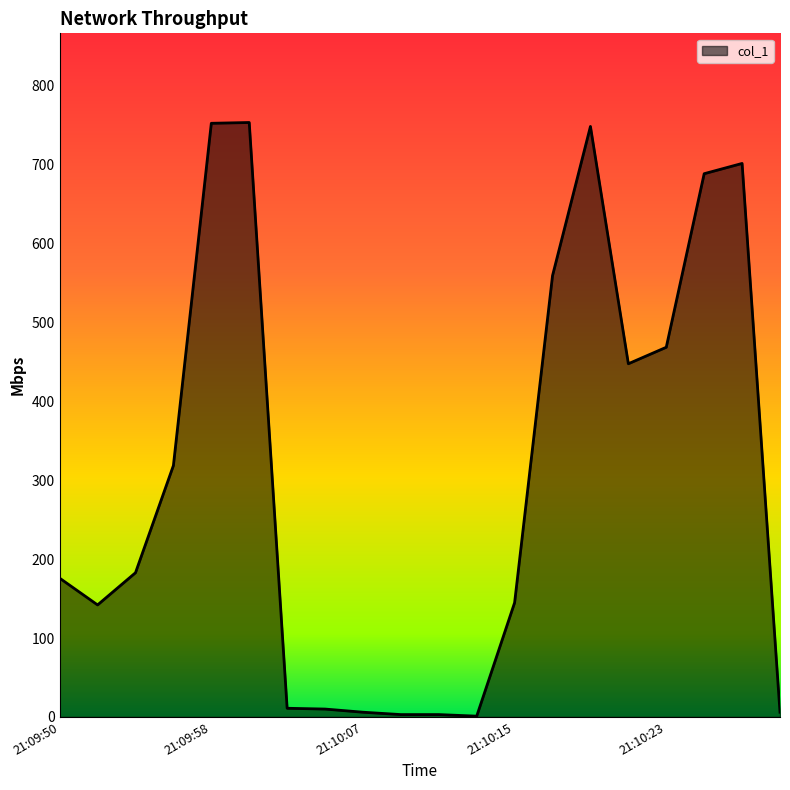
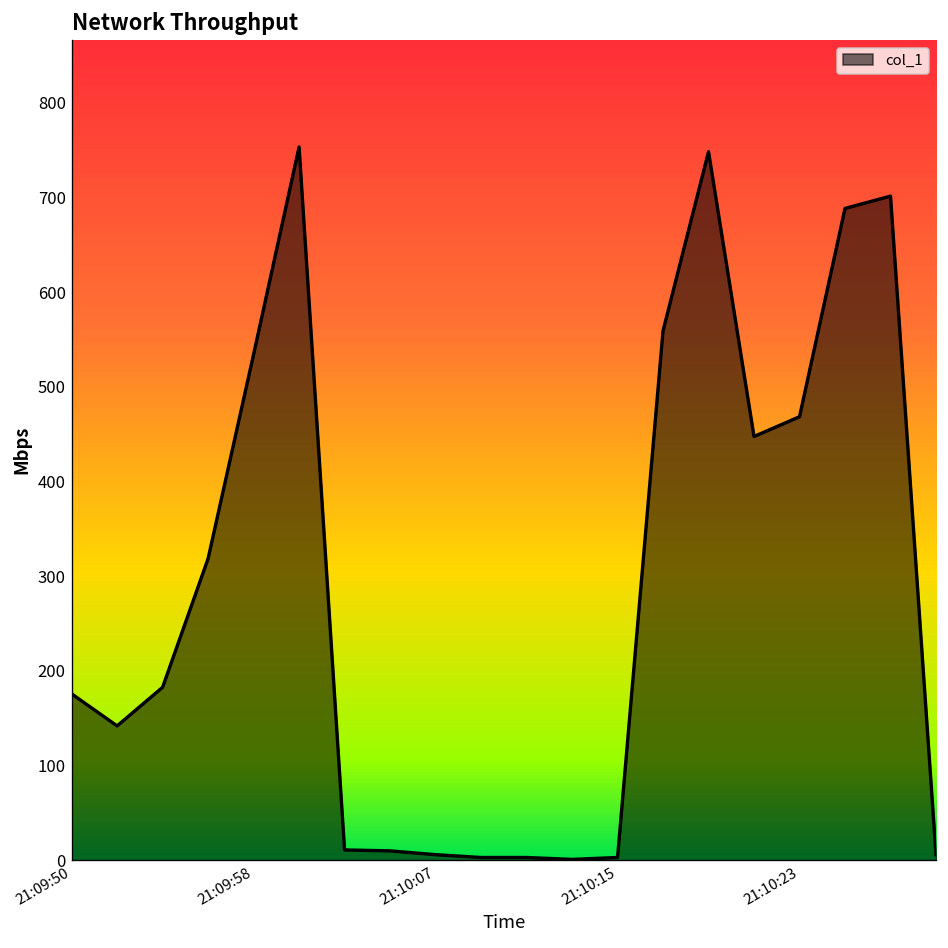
21:09:58: 750 -> 530
21:10:15: 140 -> 0
